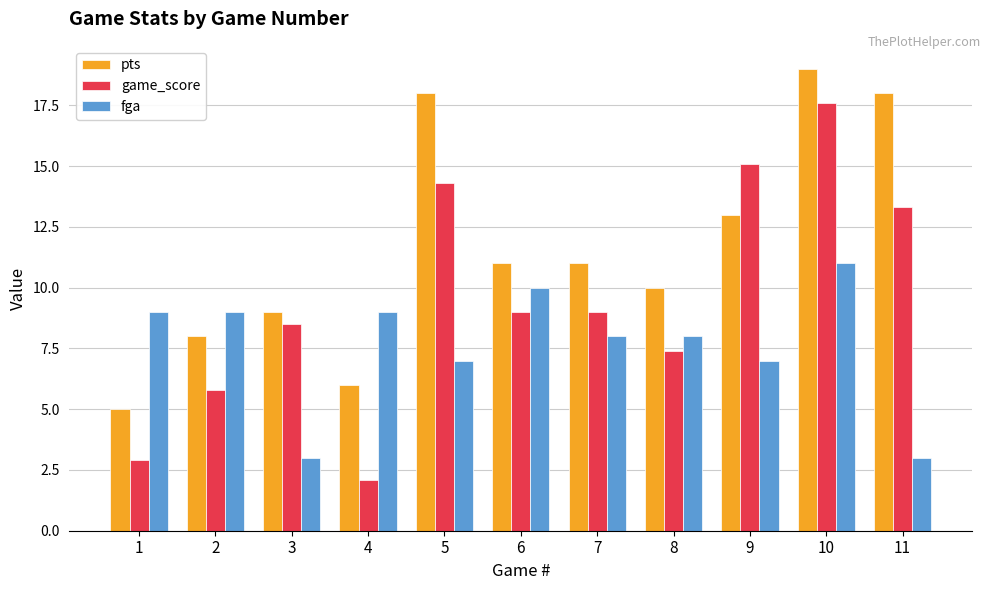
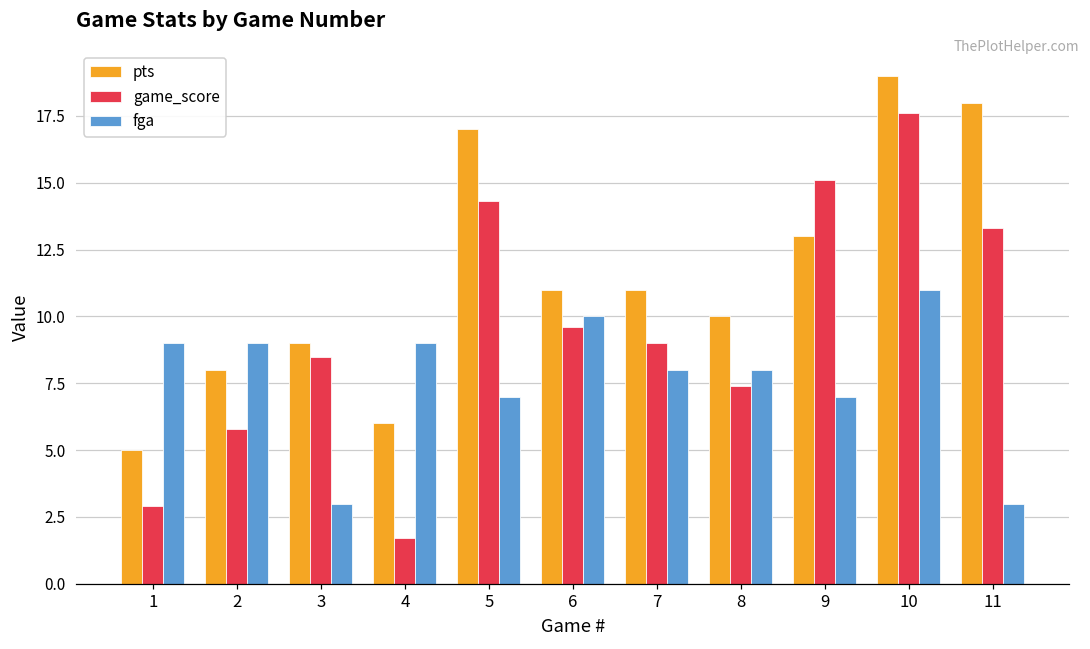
game_score, 4: 2.1 -> 1.7
pts, 5: 18 -> 17
game_score, 6: 9.0 -> 9.6
